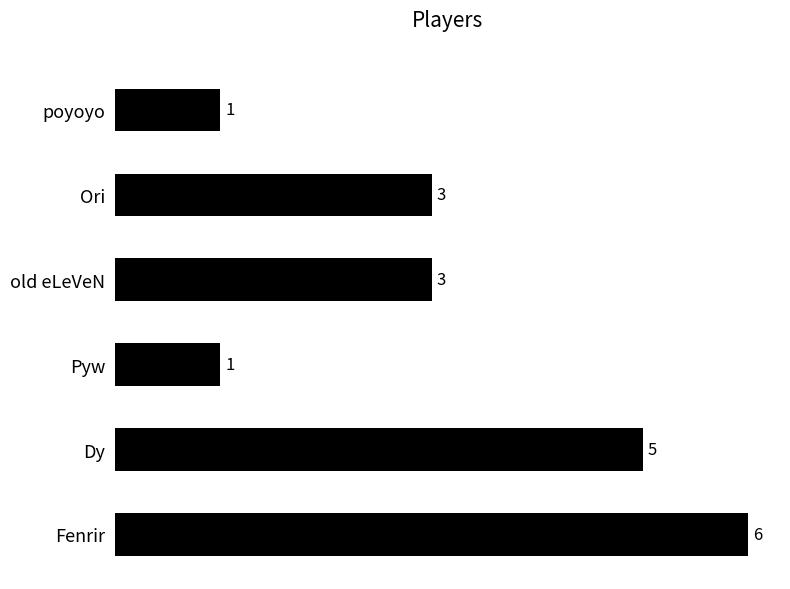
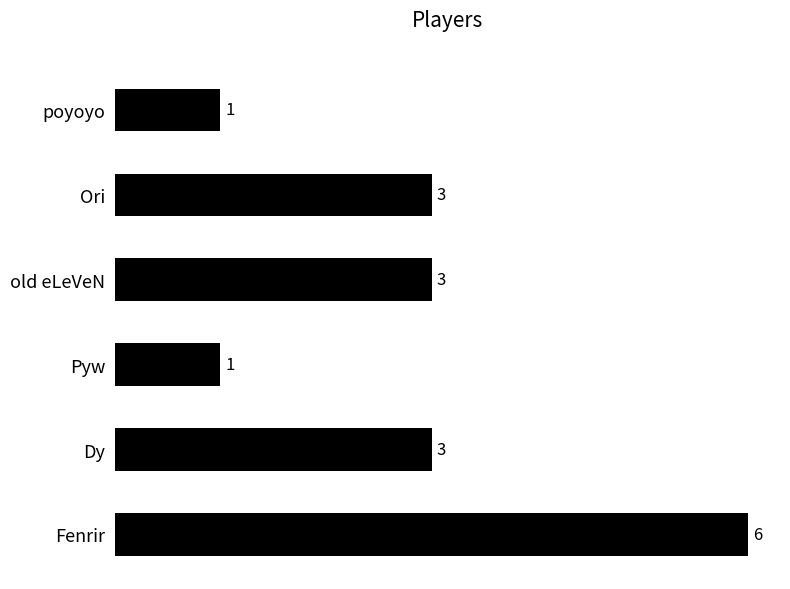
Dy: 5 -> 3
